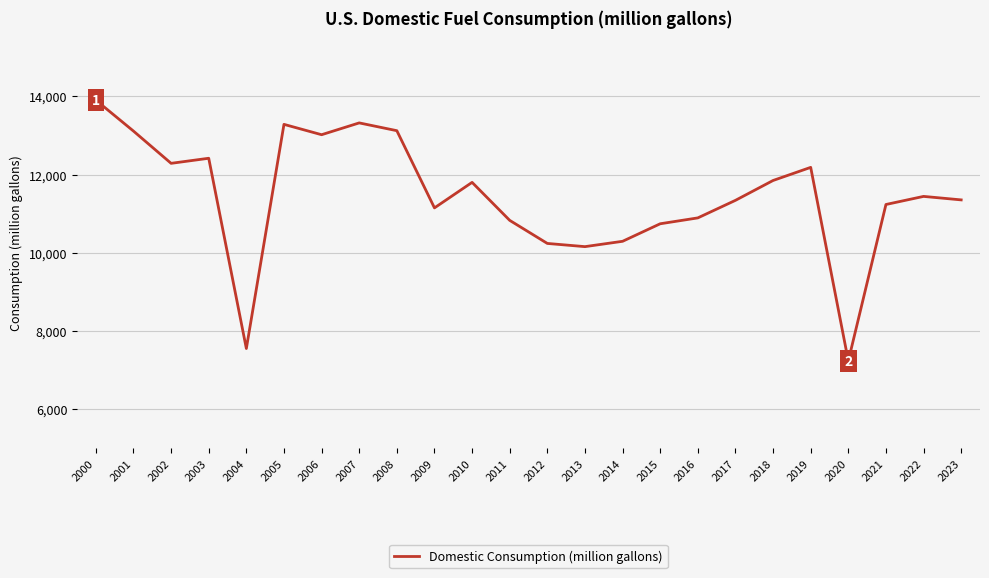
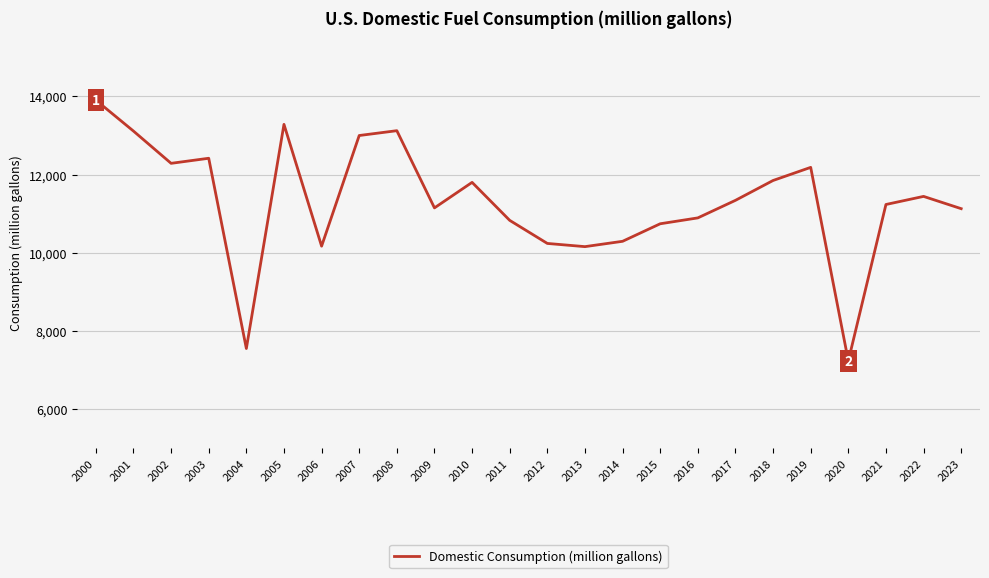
2006: 13,000 -> 10,200
2007: 13,300 -> 13,000
2023: 11,400 -> 11,100
